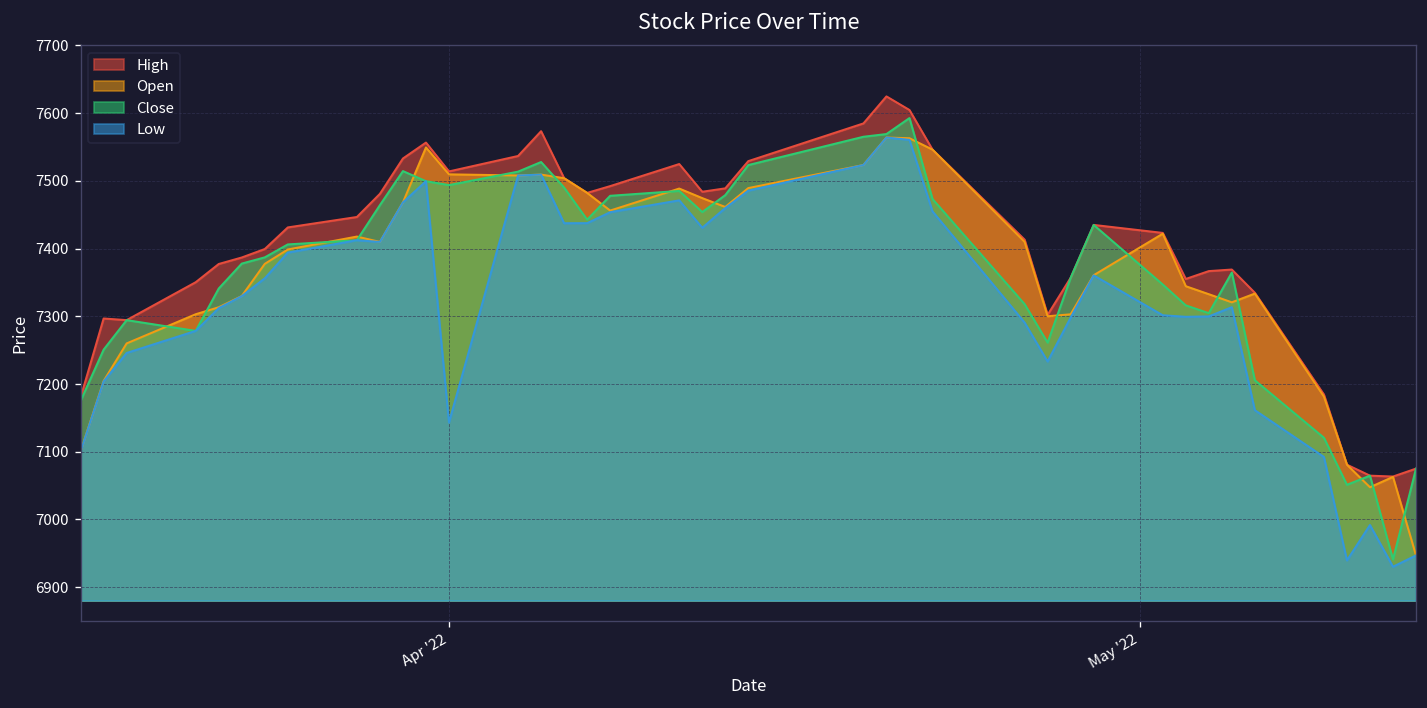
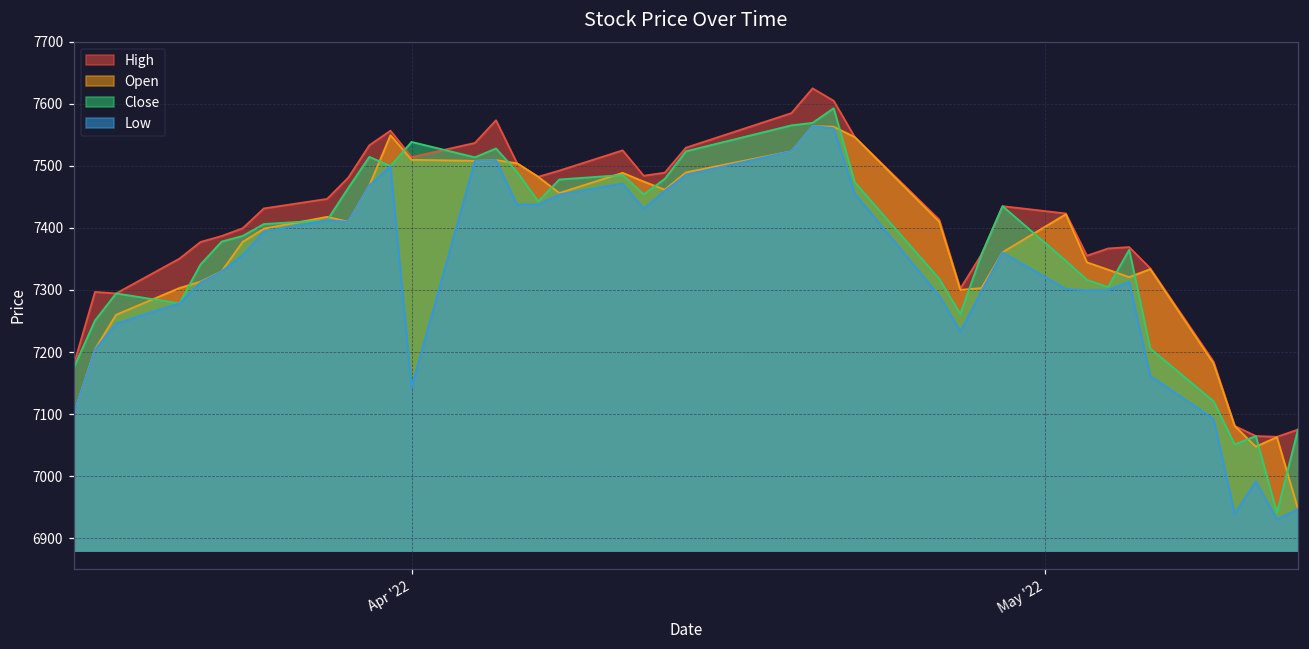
Close, Apr '22: 7490 -> 7540
